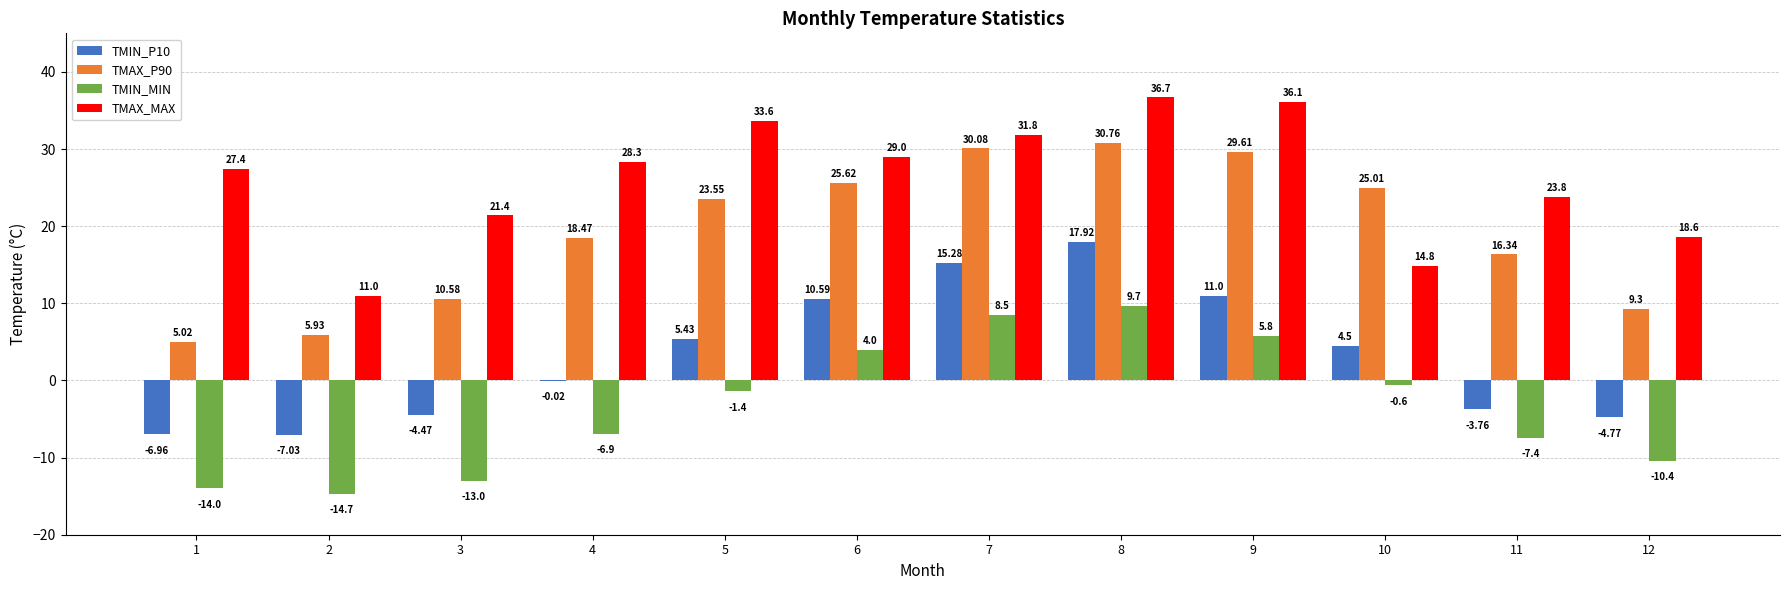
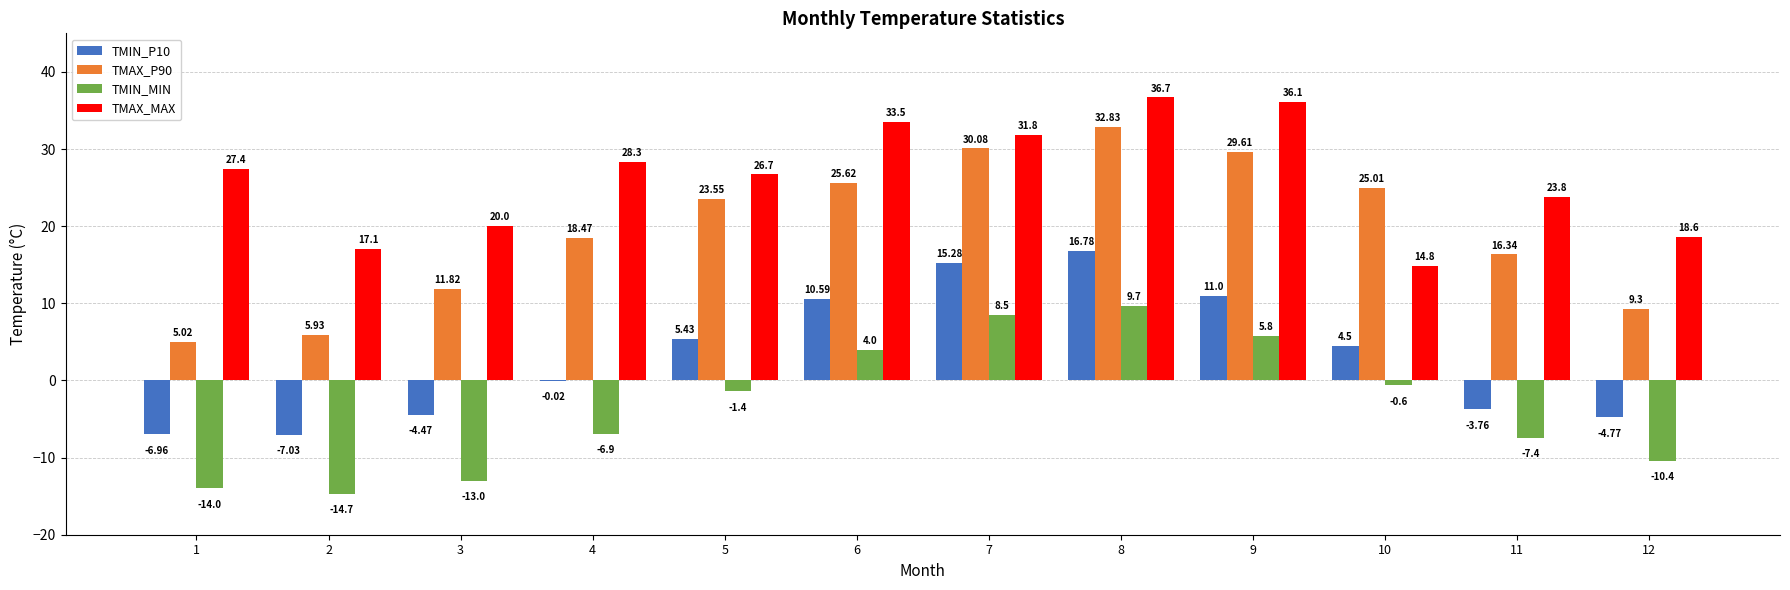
TMAX_MAX, 2: 11.0 -> 17.1
TMAX_P90, 3: 10.58 -> 11.82
TMAX_MAX, 3: 21.4 -> 20.0
TMAX_MAX, 5: 33.6 -> 26.7
TMAX_MAX, 6: 29.0 -> 33.5
TMIN_P10, 8: 17.92 -> 16.78
TMAX_P90, 8: 30.76 -> 32.83
